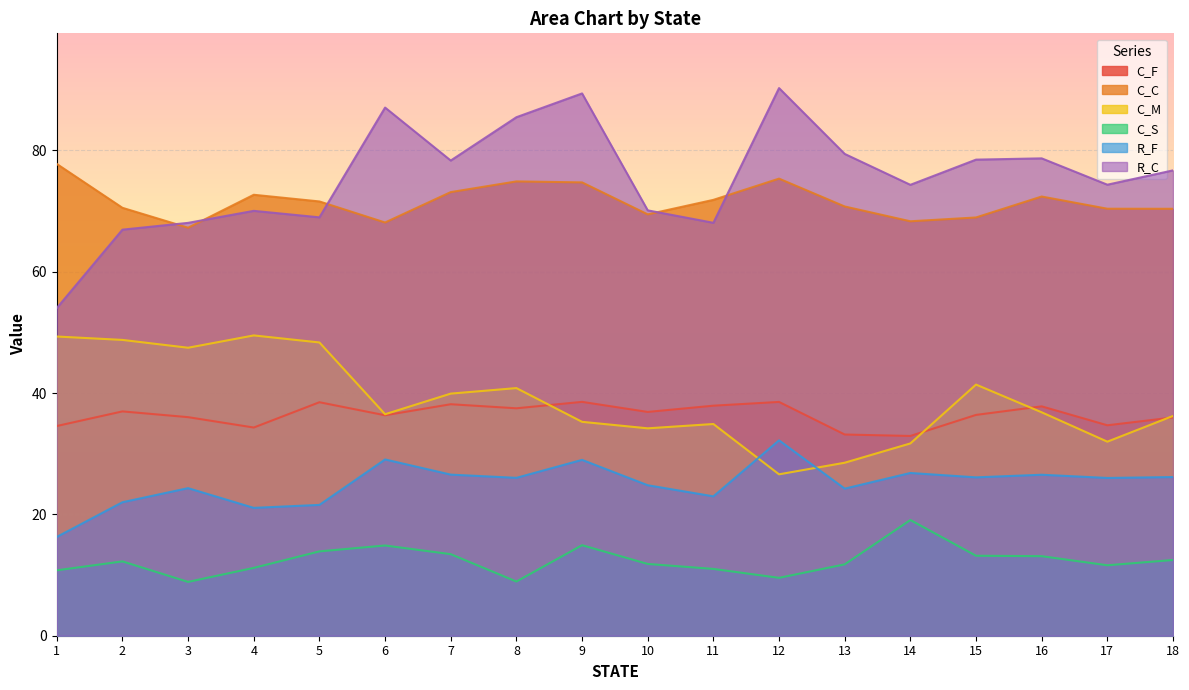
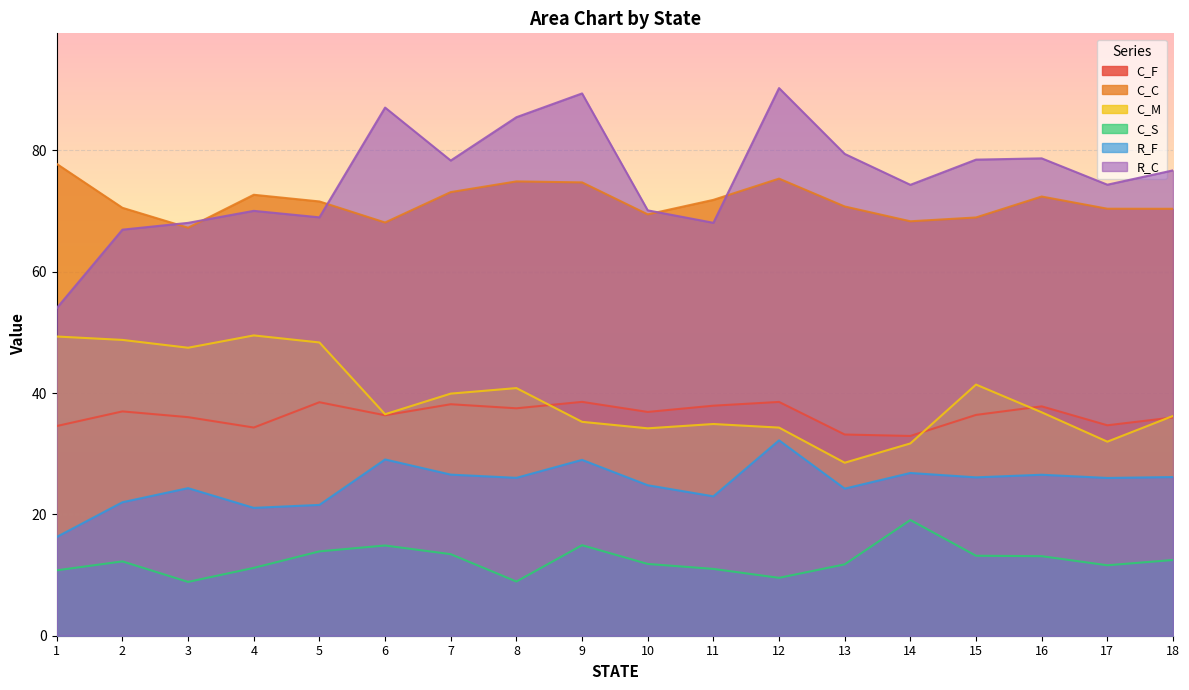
C_M, 12: 27 -> 34
